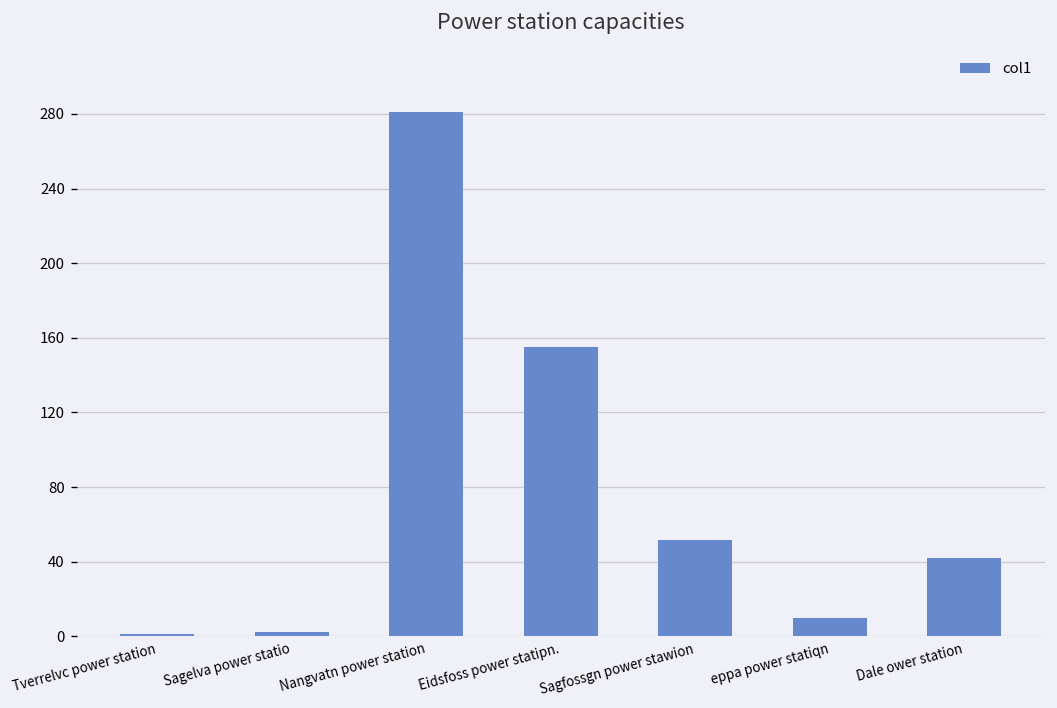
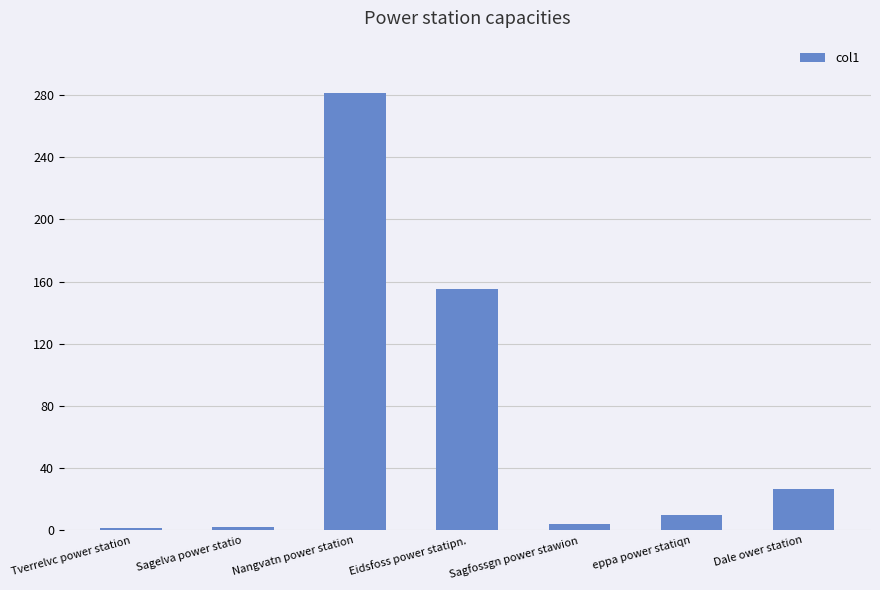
Sagfossgn power stawion: 52 -> 4
Dale ower station: 42 -> 27
